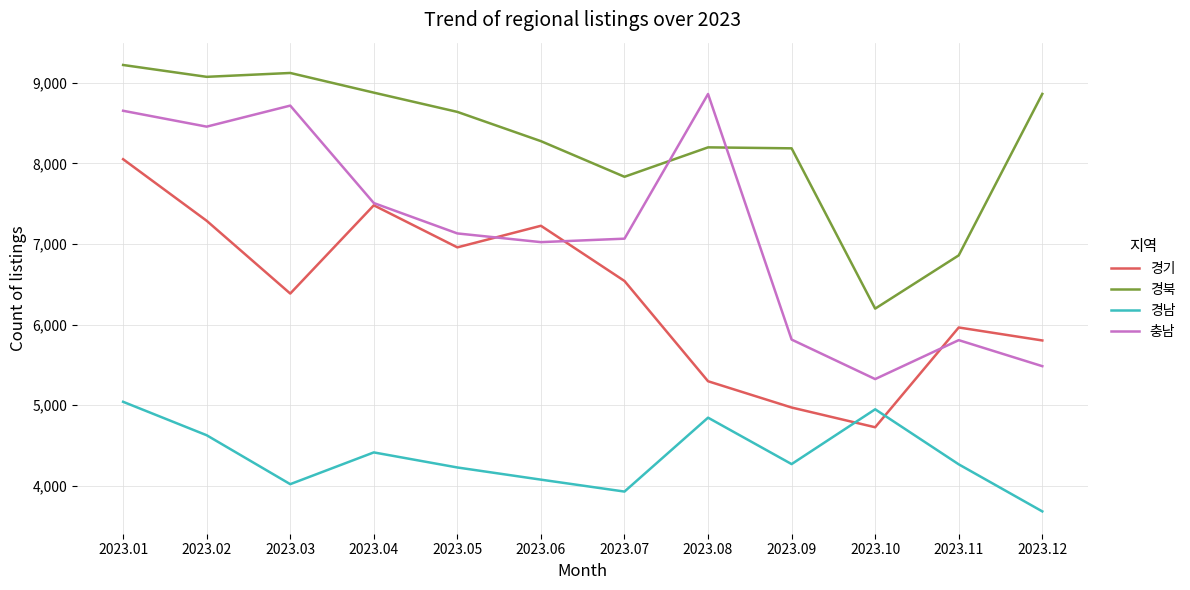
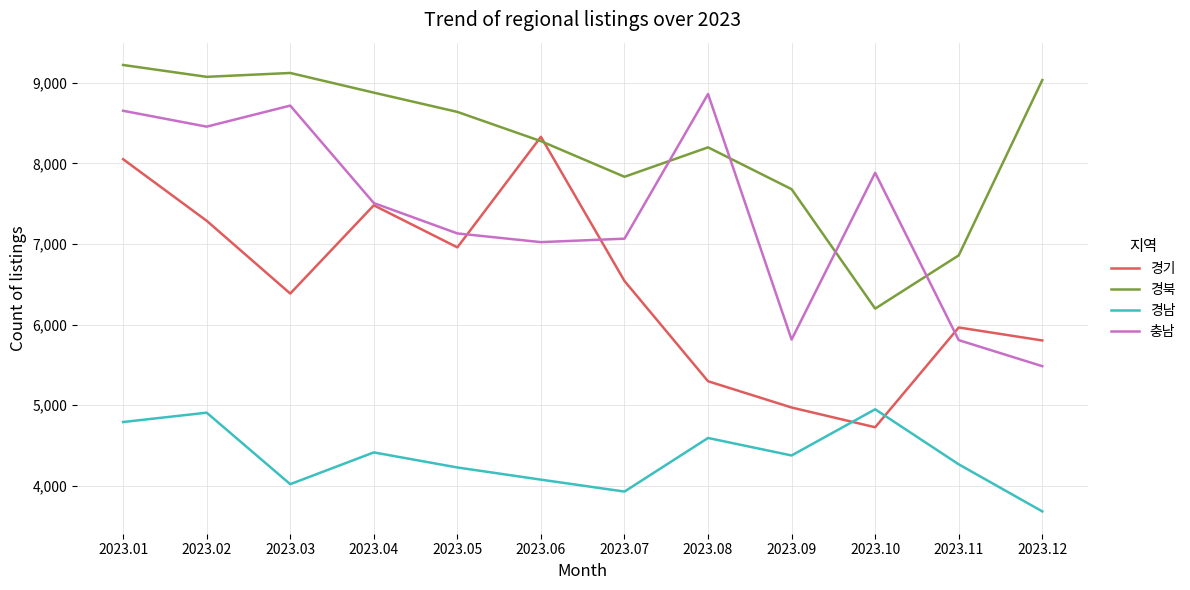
경남, 2023.01: 5,000 -> 4,800
경남, 2023.02: 4,600 -> 4,900
경기, 2023.06: 7,200 -> 8,300
경남, 2023.08: 4,800 -> 4,600
경북, 2023.09: 8,200 -> 7,700
경남, 2023.09: 4,300 -> 4,400
충남, 2023.10: 5,300 -> 7,900
경북, 2023.12: 8,900 -> 9,000
